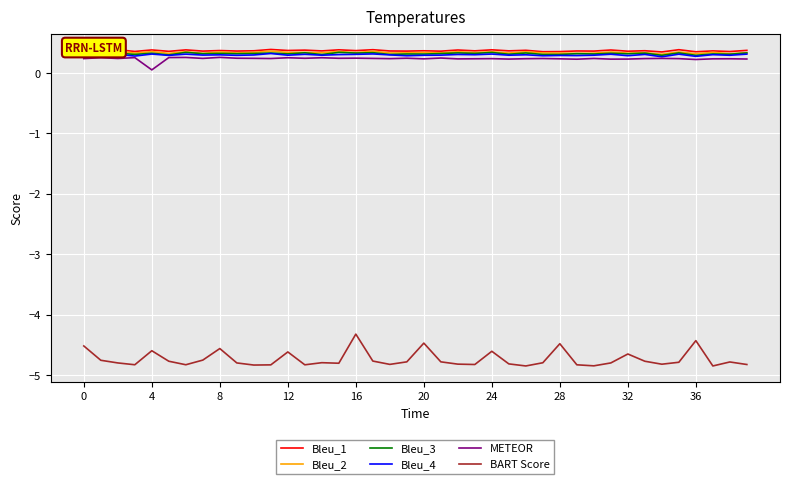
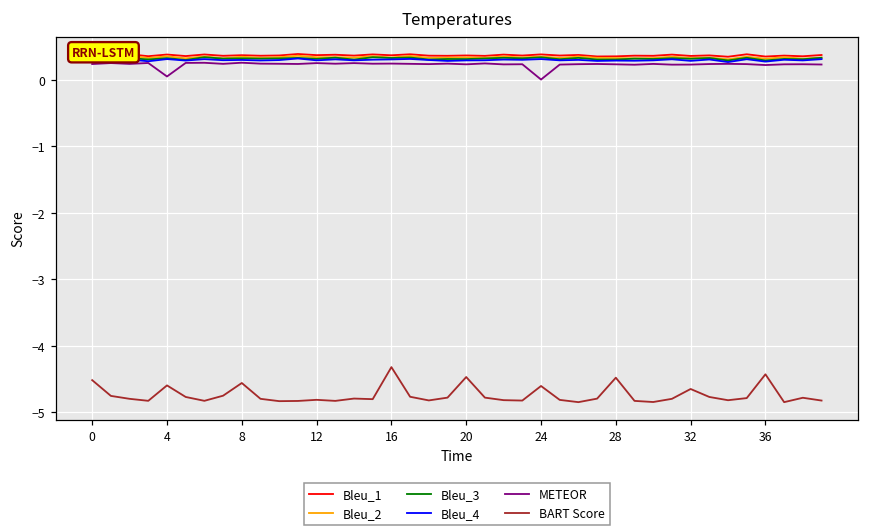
BART Score, 12: -4.6 -> -4.8
METEOR, 24: 0.2 -> 0.0
